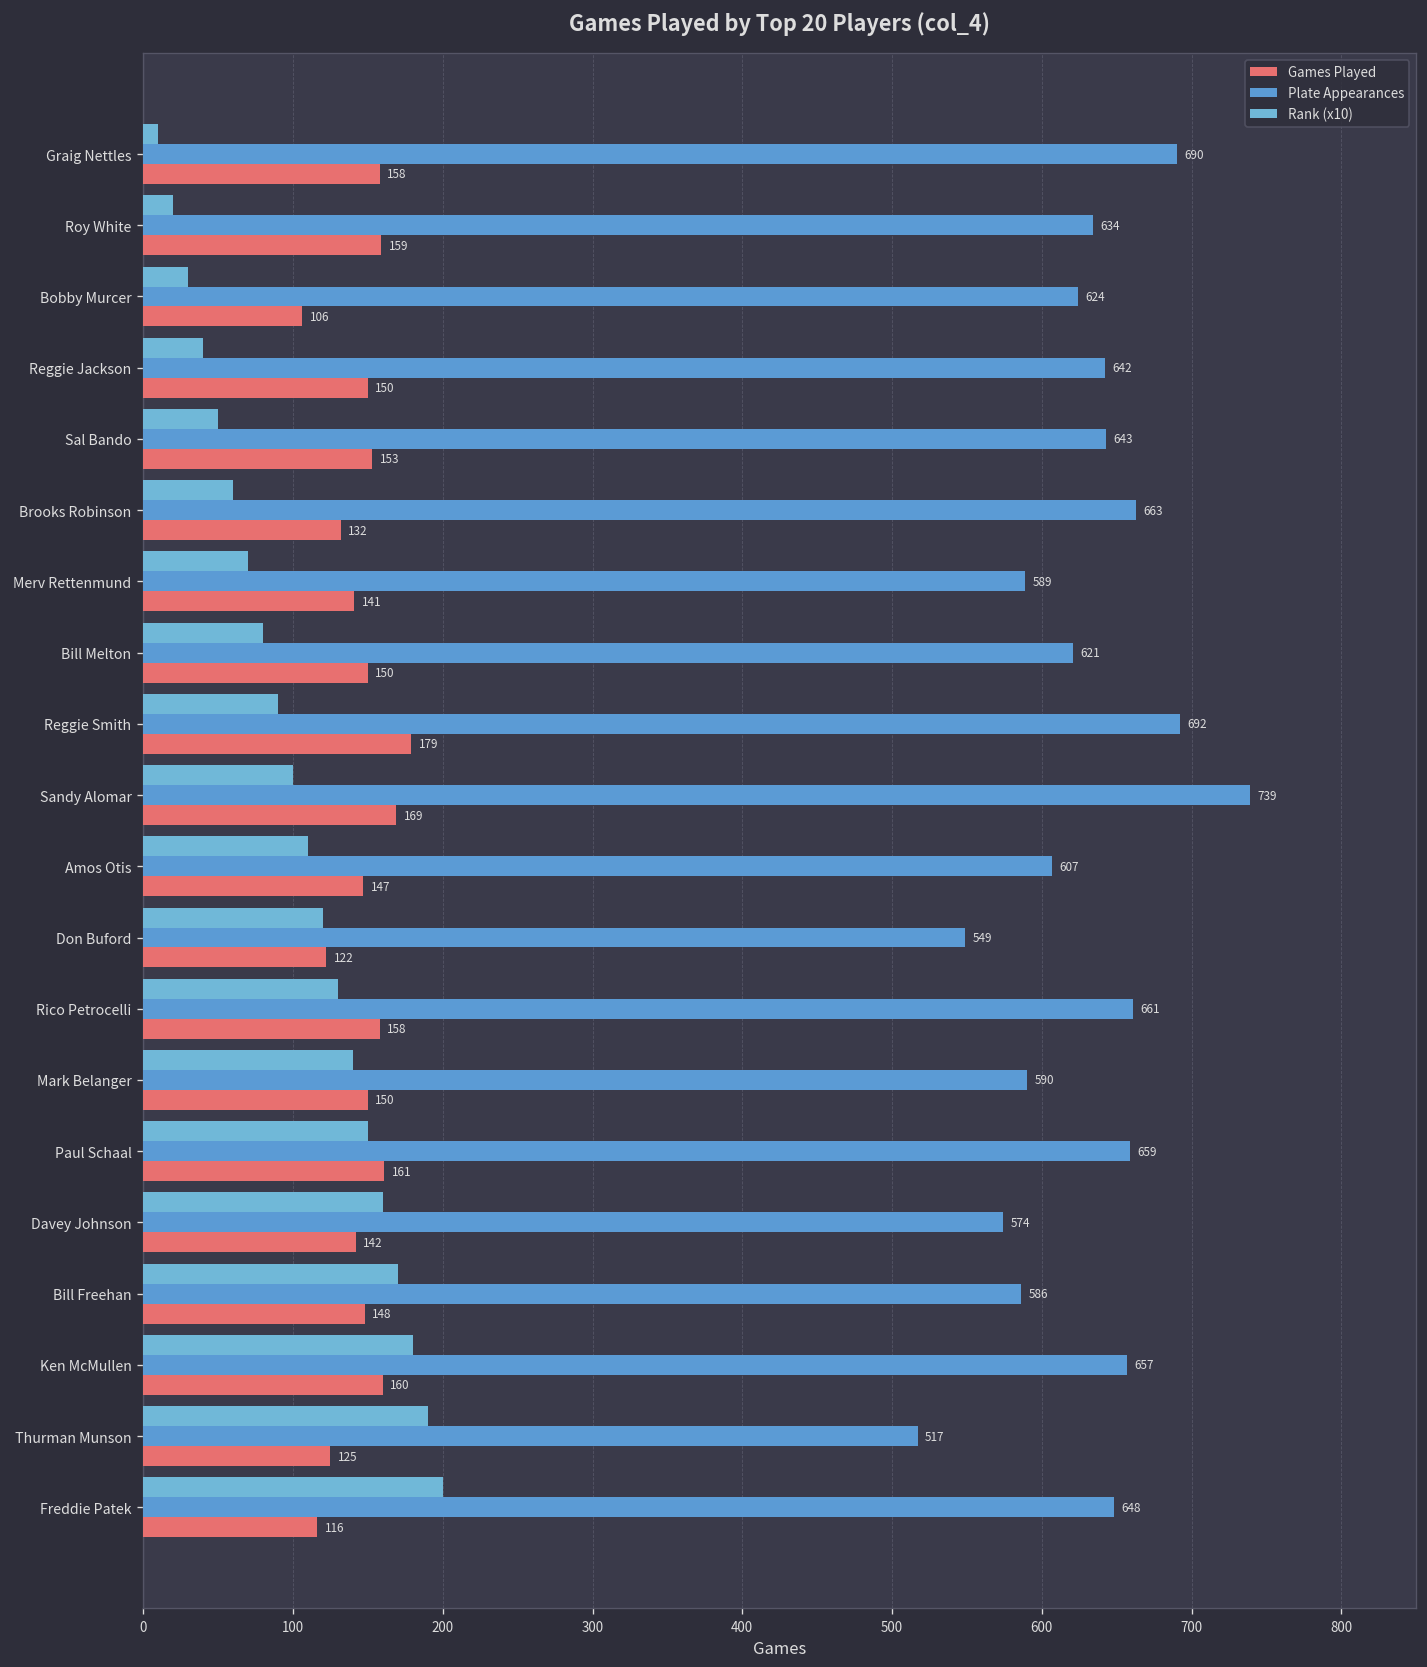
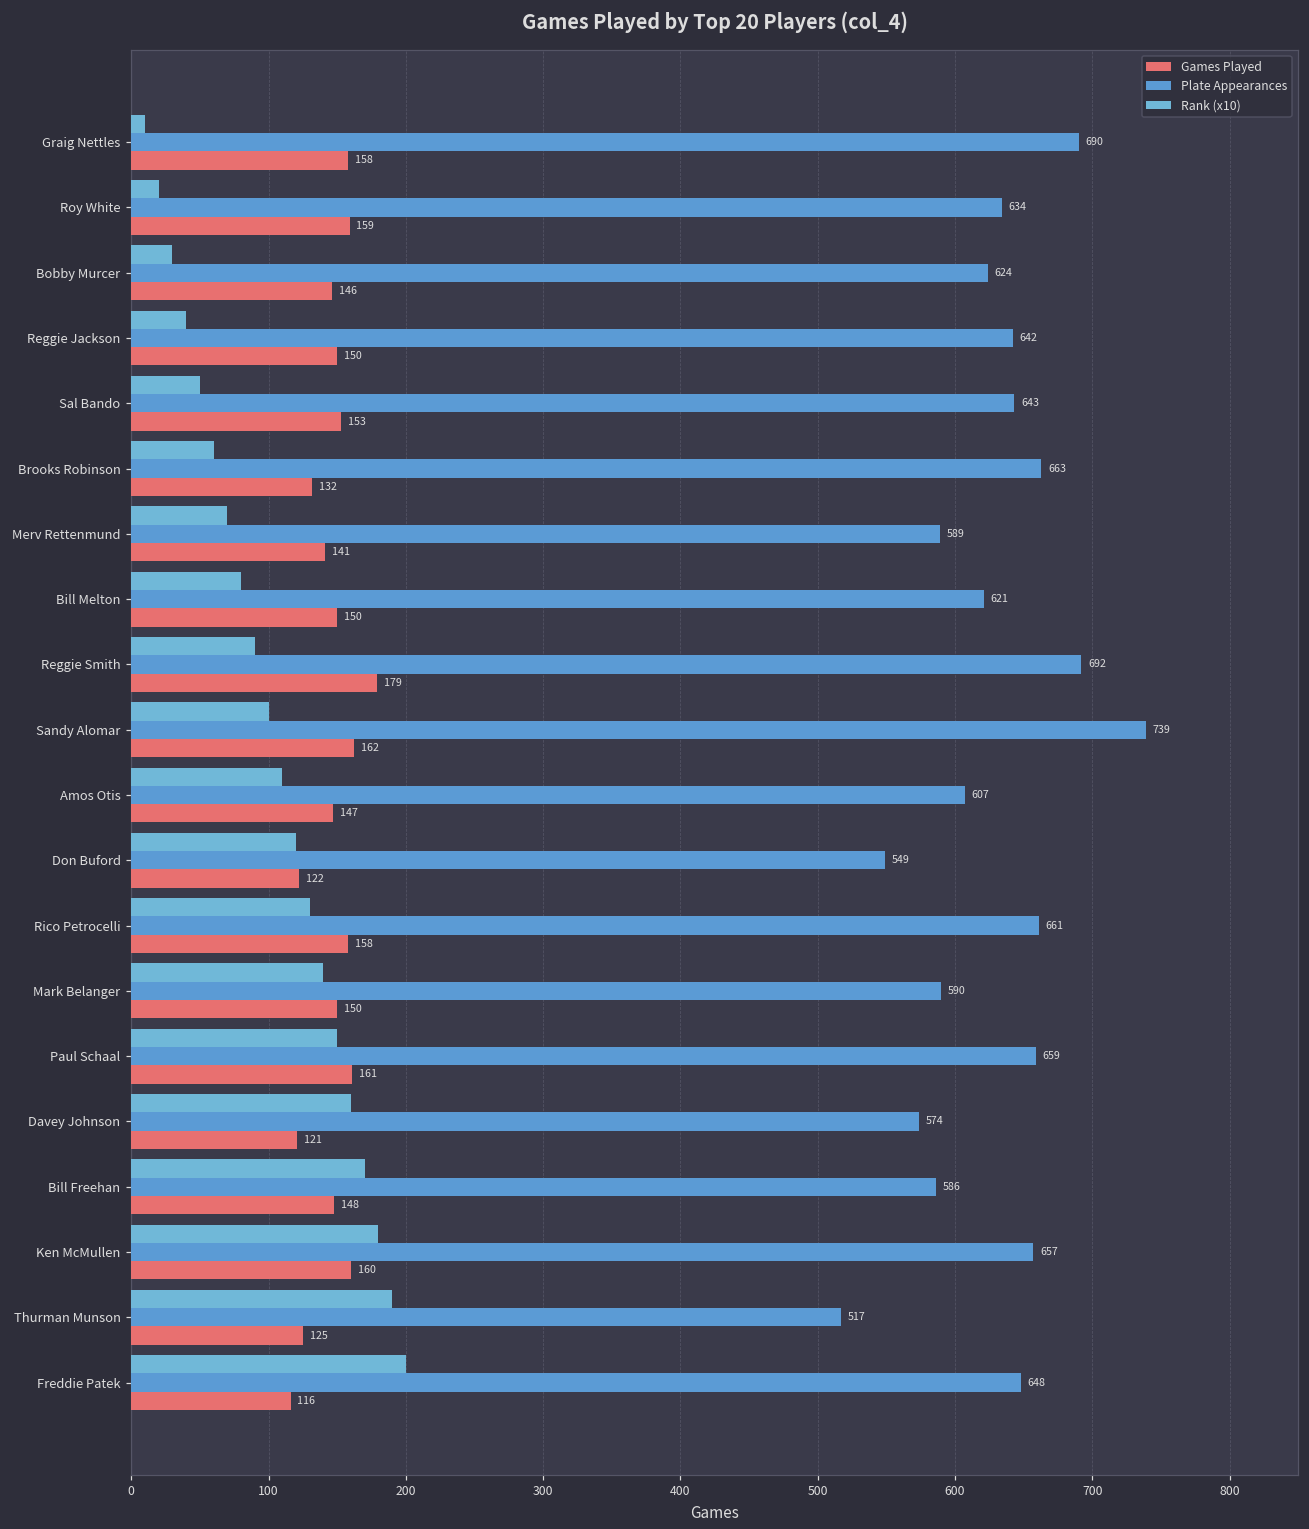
Games Played, Bobby Murcer: 106 -> 146
Games Played, Sandy Alomar: 169 -> 162
Games Played, Davey Johnson: 142 -> 121
